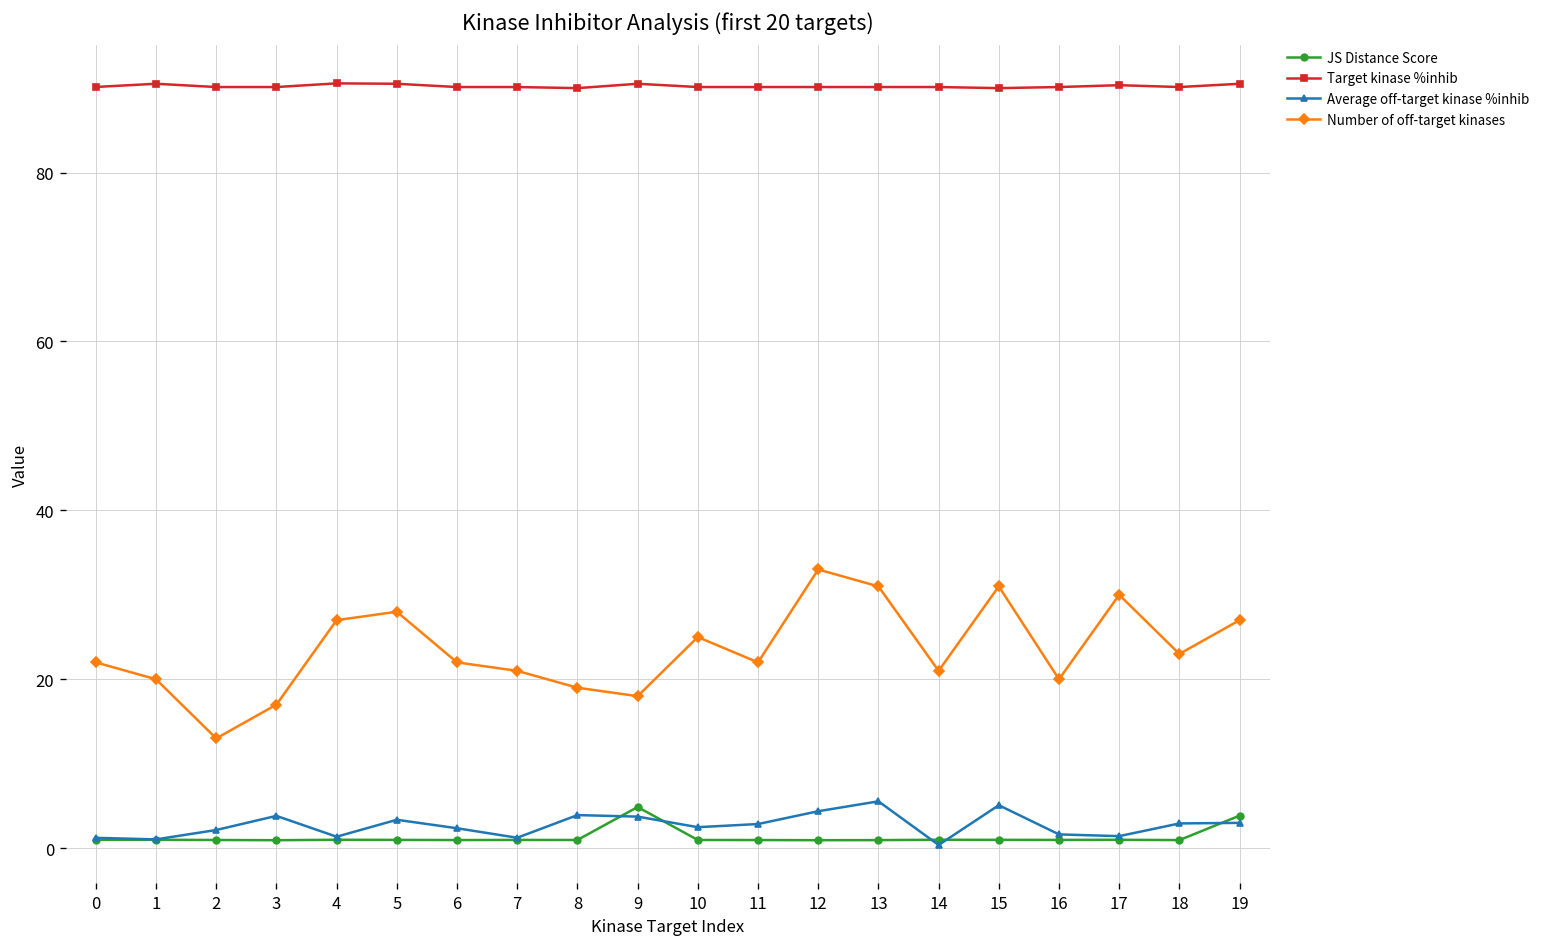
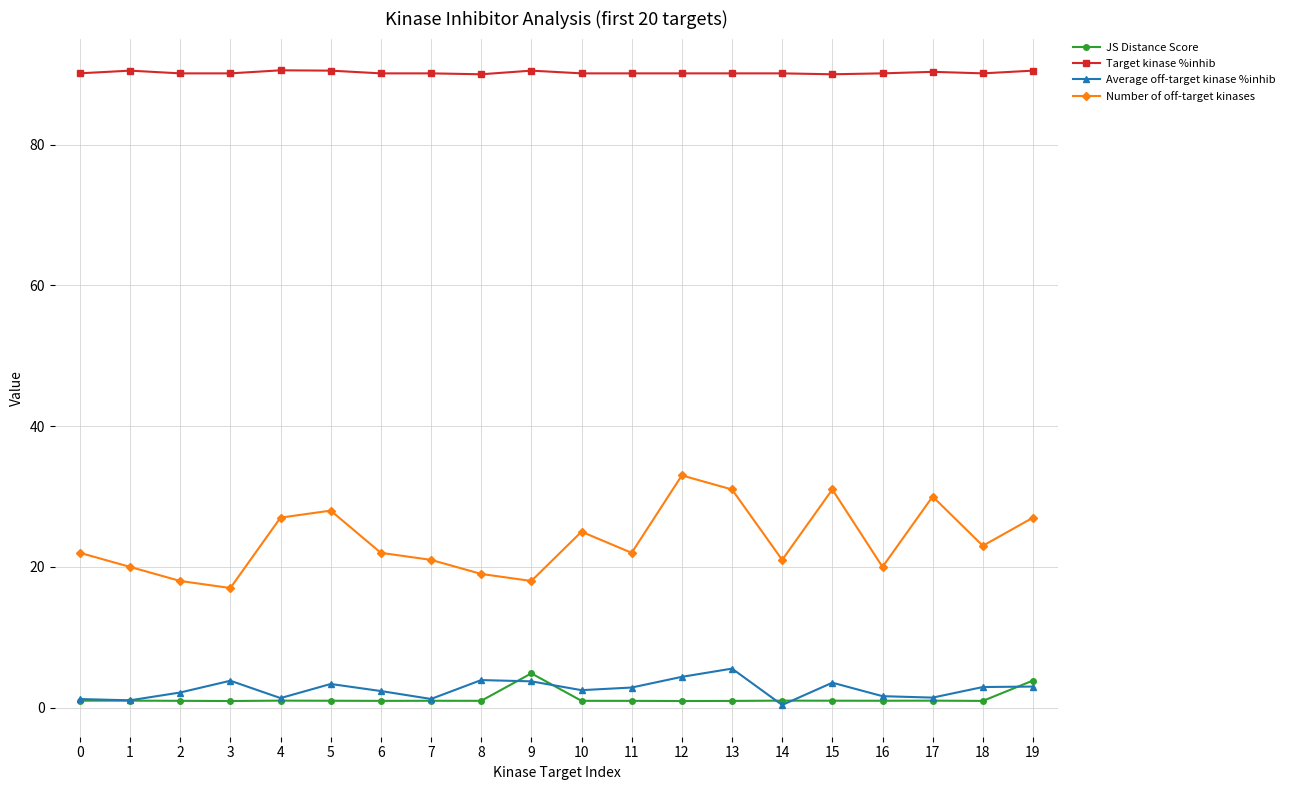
Number of off-target kinases, 2: 13 -> 18
Average off-target kinase %inhib, 15: 5 -> 4
